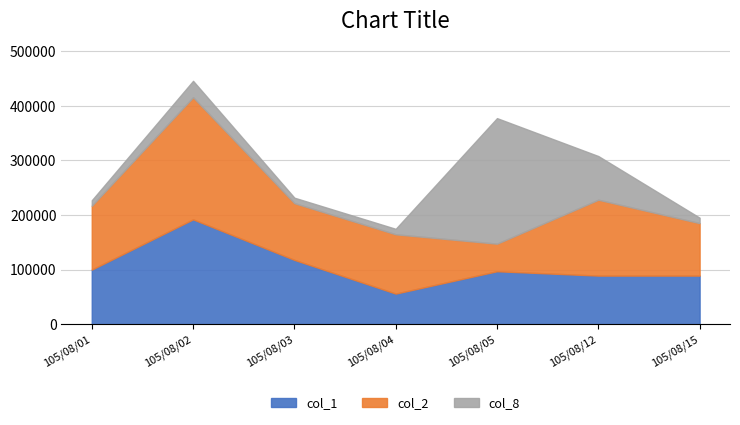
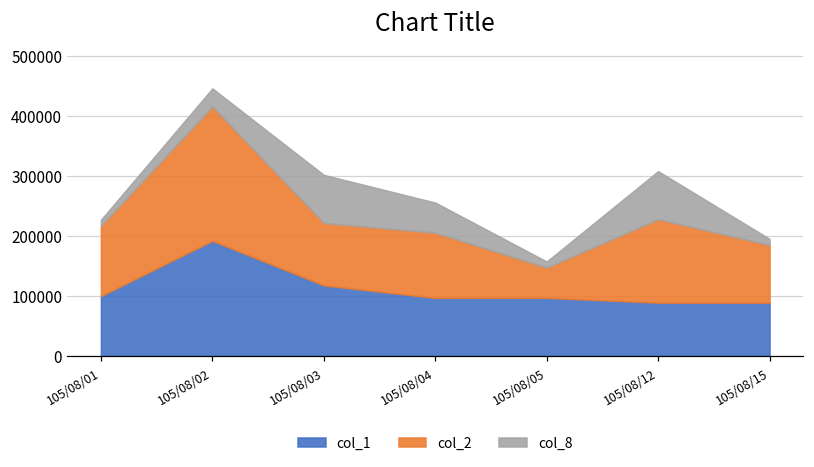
col_8, 105/08/03: 10000 -> 80000
col_1, 105/08/04: 60000 -> 100000
col_8, 105/08/04: 10000 -> 50000
col_8, 105/08/05: 230000 -> 10000
